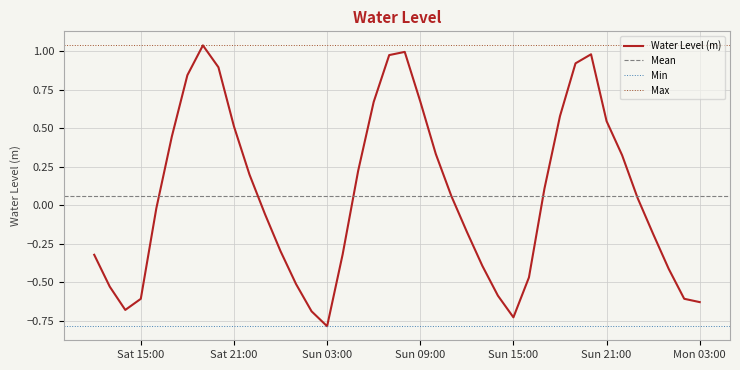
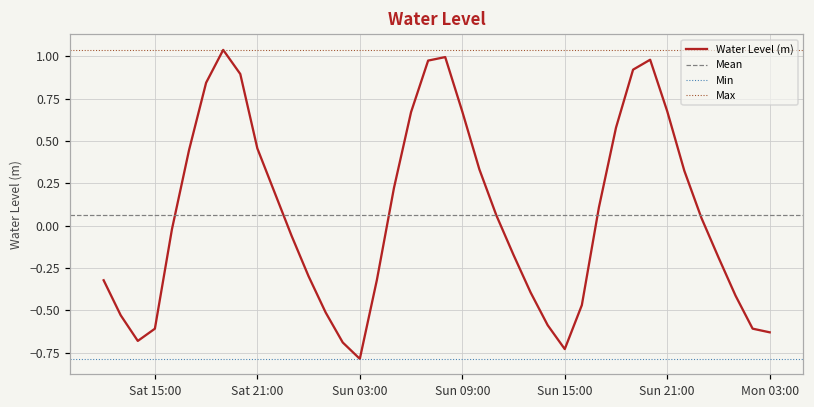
Sat 21:00: 0.51 -> 0.46
Sun 21:00: 0.55 -> 0.68
